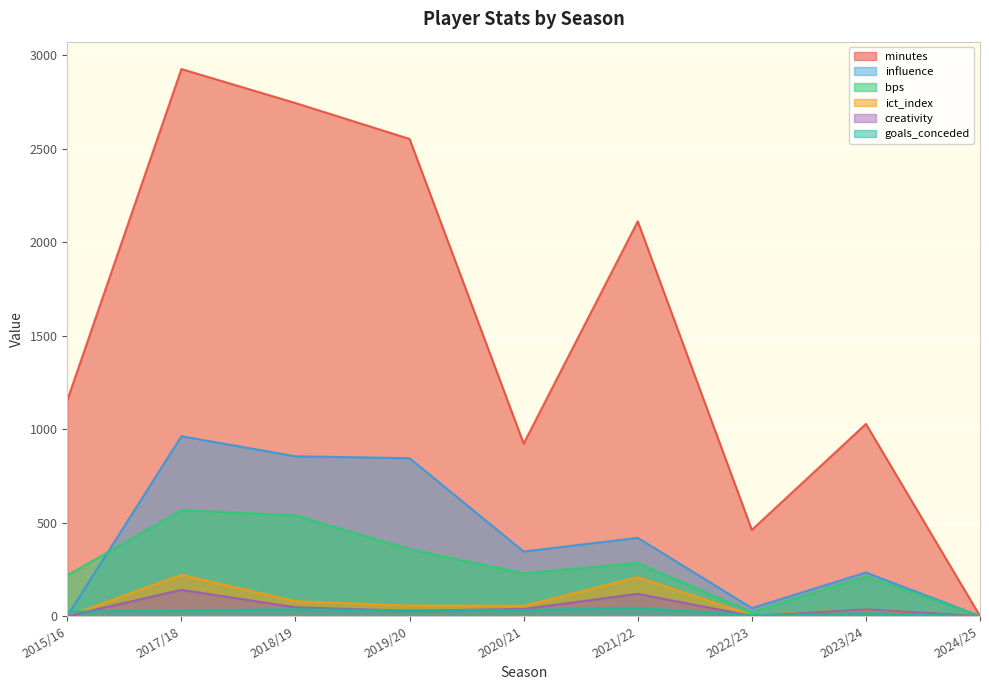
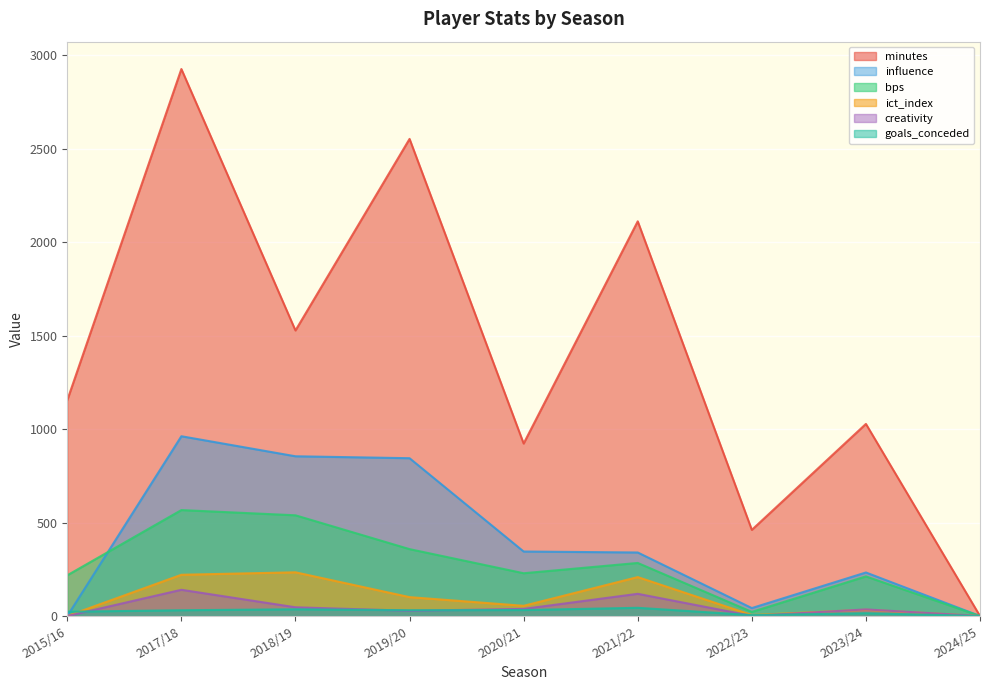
minutes, 2018/19: 2750 -> 1530
ict_index, 2018/19: 80 -> 230
ict_index, 2019/20: 60 -> 100
influence, 2021/22: 420 -> 340
